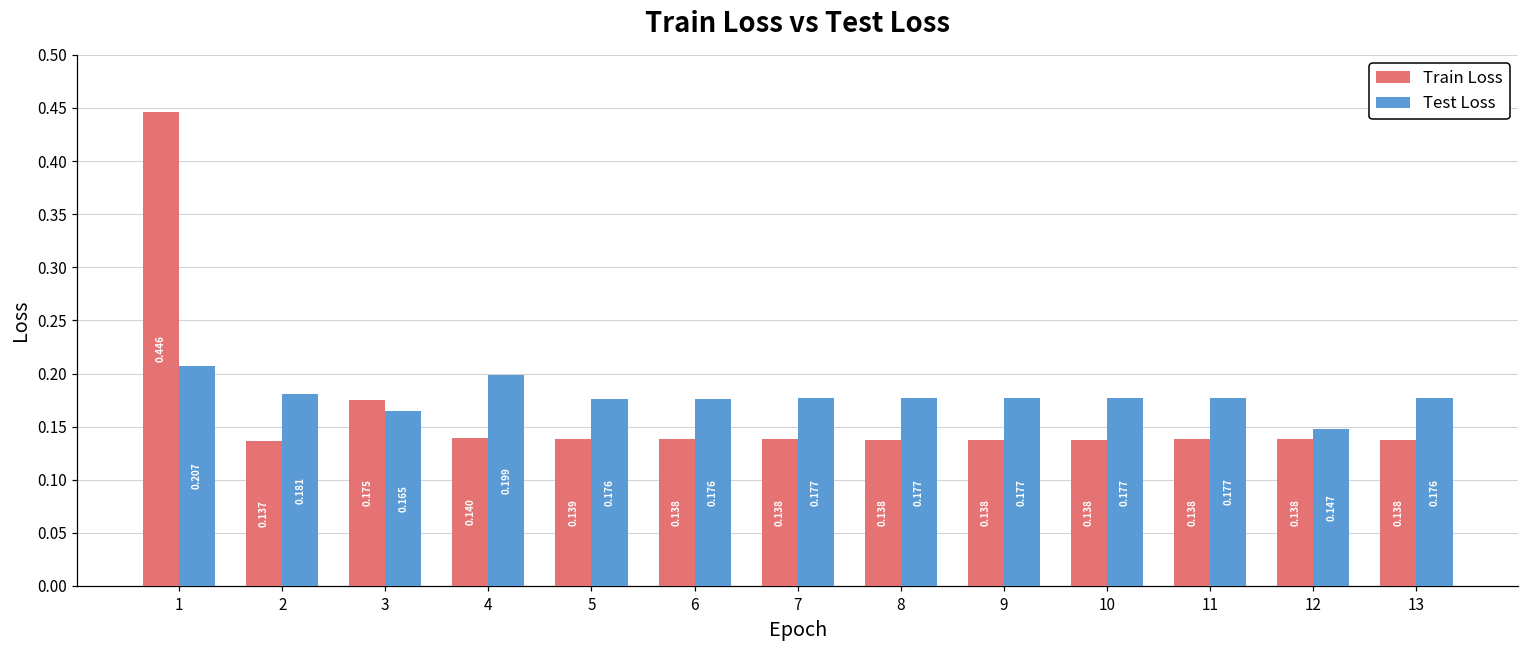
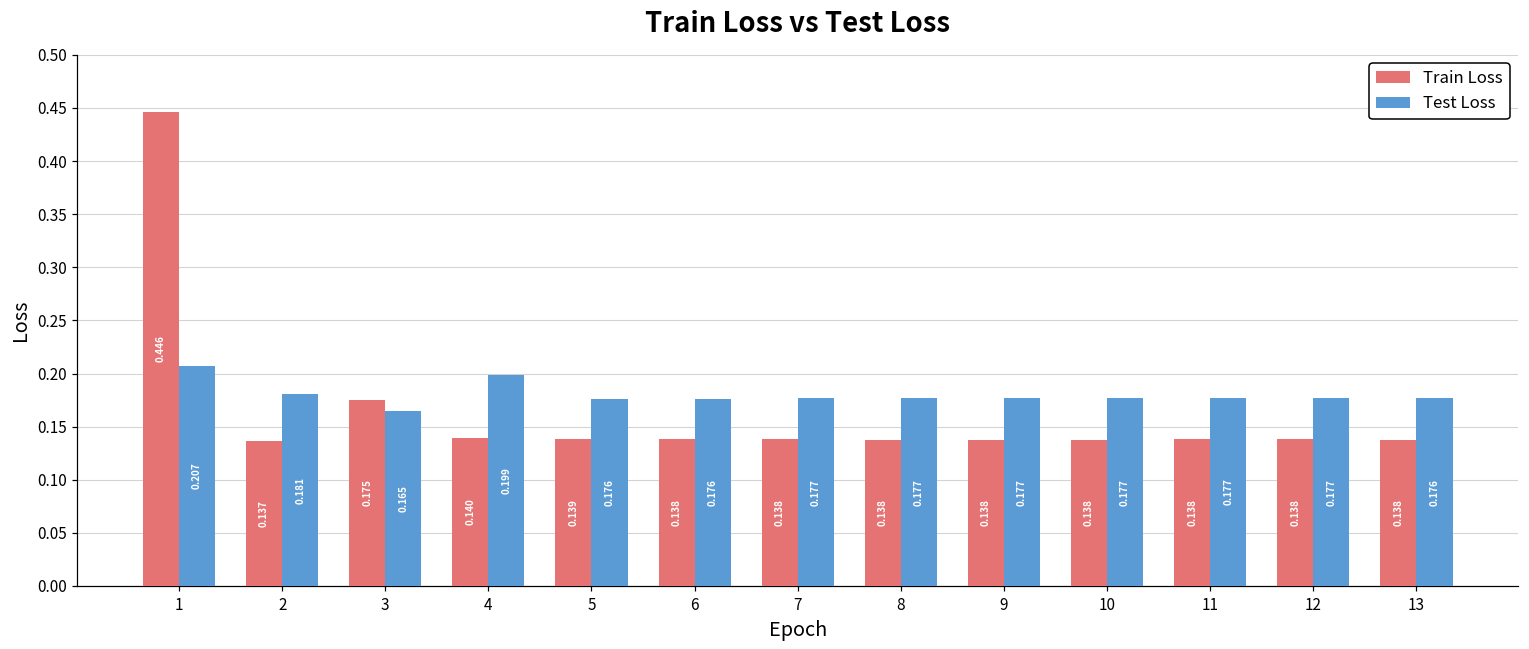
Test Loss, 12: 0.147 -> 0.177
